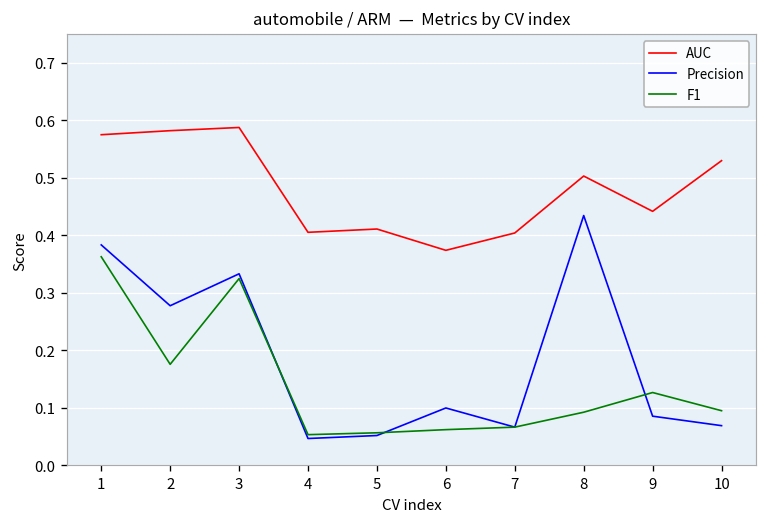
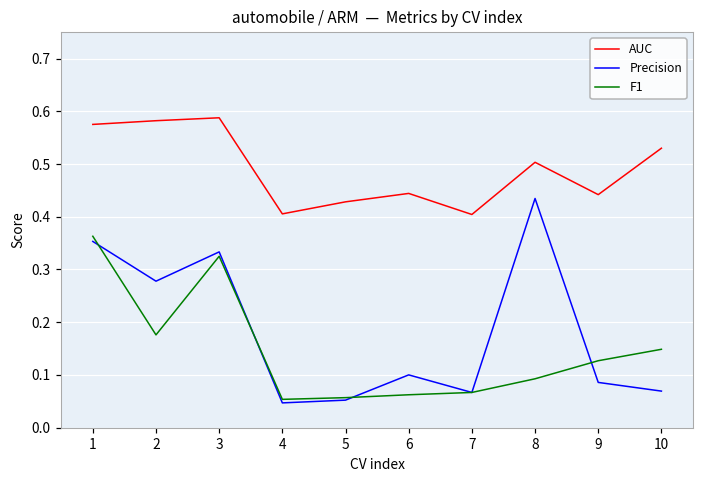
Precision, 1: 0.38 -> 0.35
AUC, 5: 0.41 -> 0.43
AUC, 6: 0.37 -> 0.44
F1, 10: 0.10 -> 0.15
